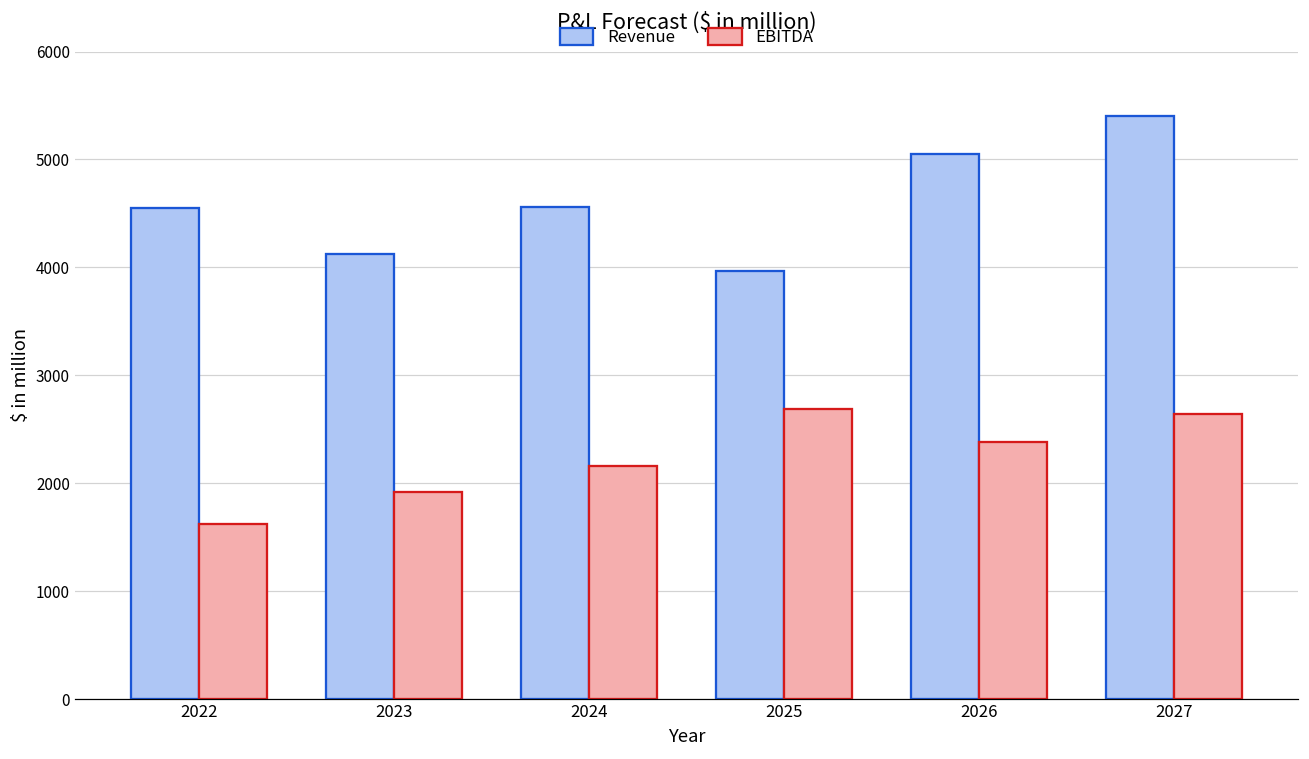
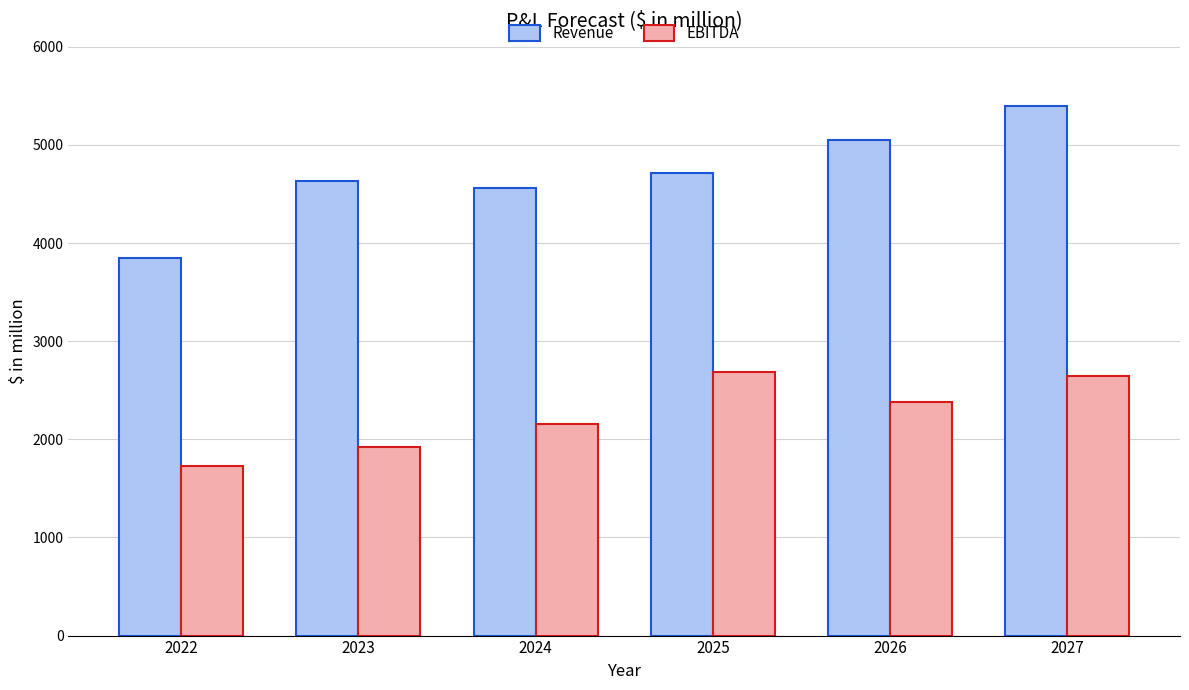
Revenue, 2022: 4500 -> 3900
EBITDA, 2022: 1600 -> 1700
Revenue, 2023: 4100 -> 4600
Revenue, 2025: 4000 -> 4700
